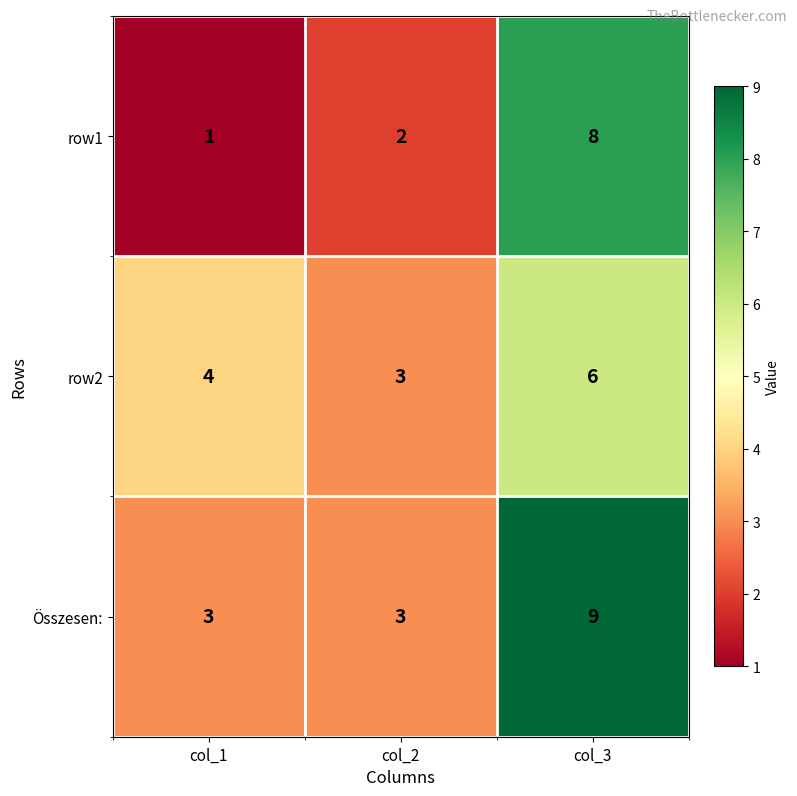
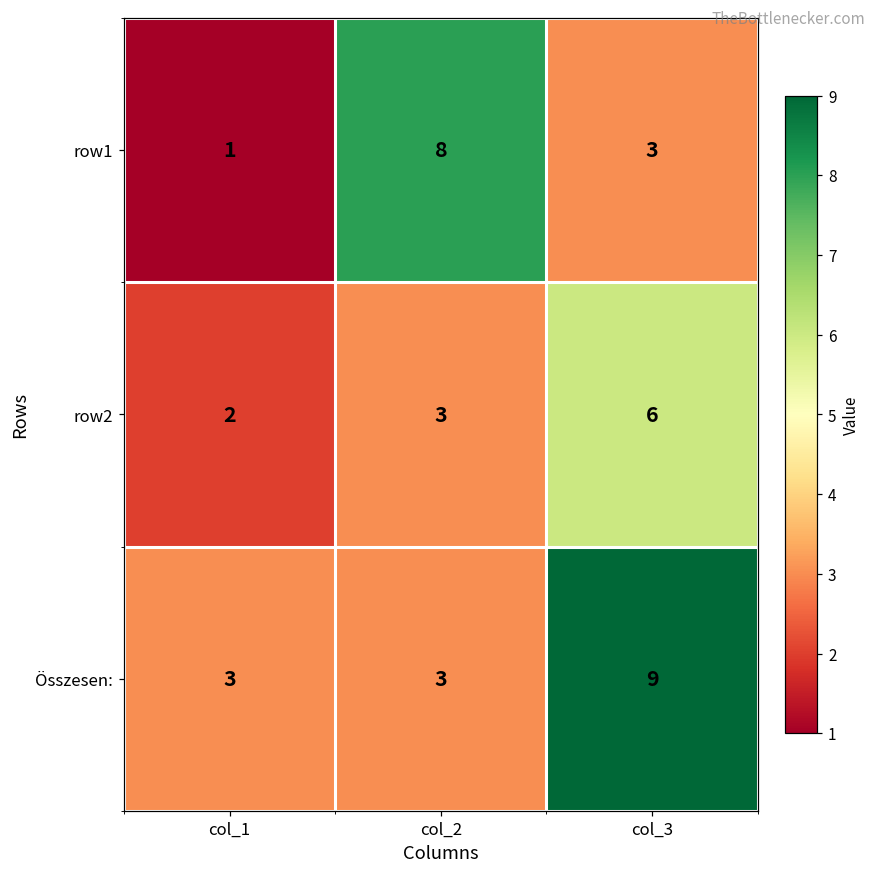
row1, col_2: 2 -> 8
row1, col_3: 8 -> 3
row2, col_1: 4 -> 2
